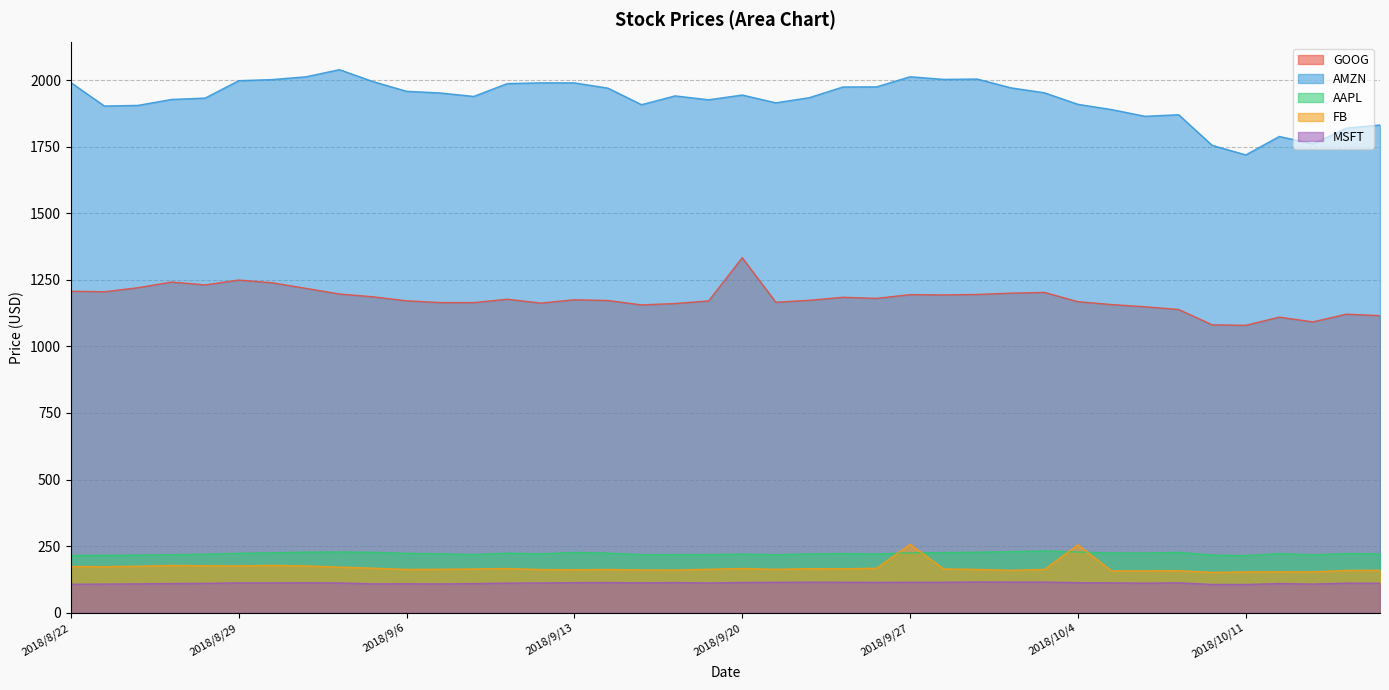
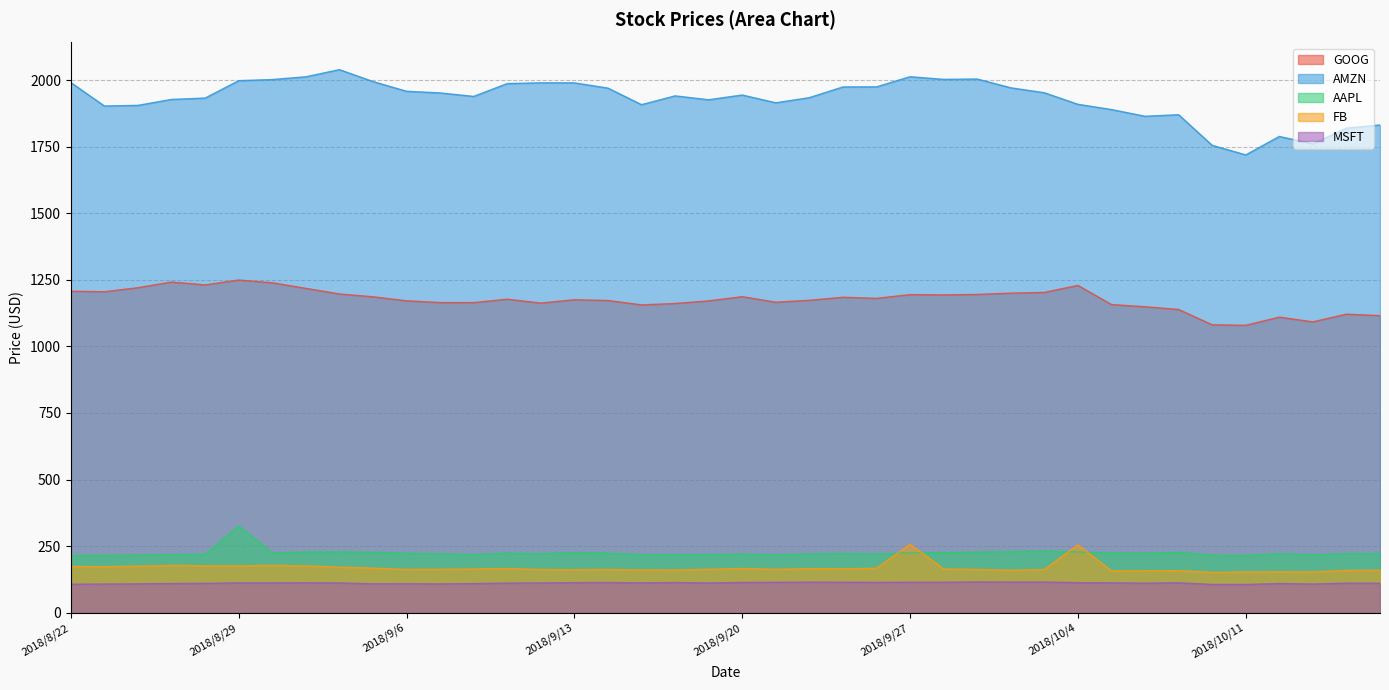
AAPL, 2018/8/29: 220 -> 330
GOOG, 2018/9/20: 1330 -> 1190
GOOG, 2018/10/4: 1170 -> 1230
